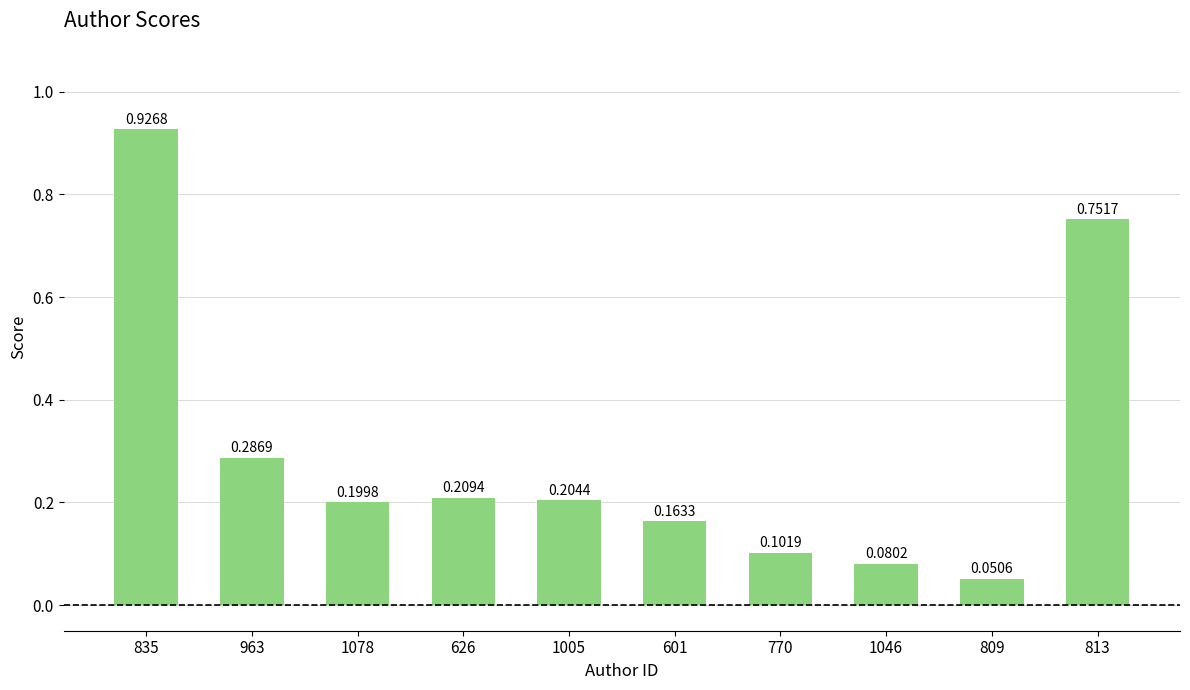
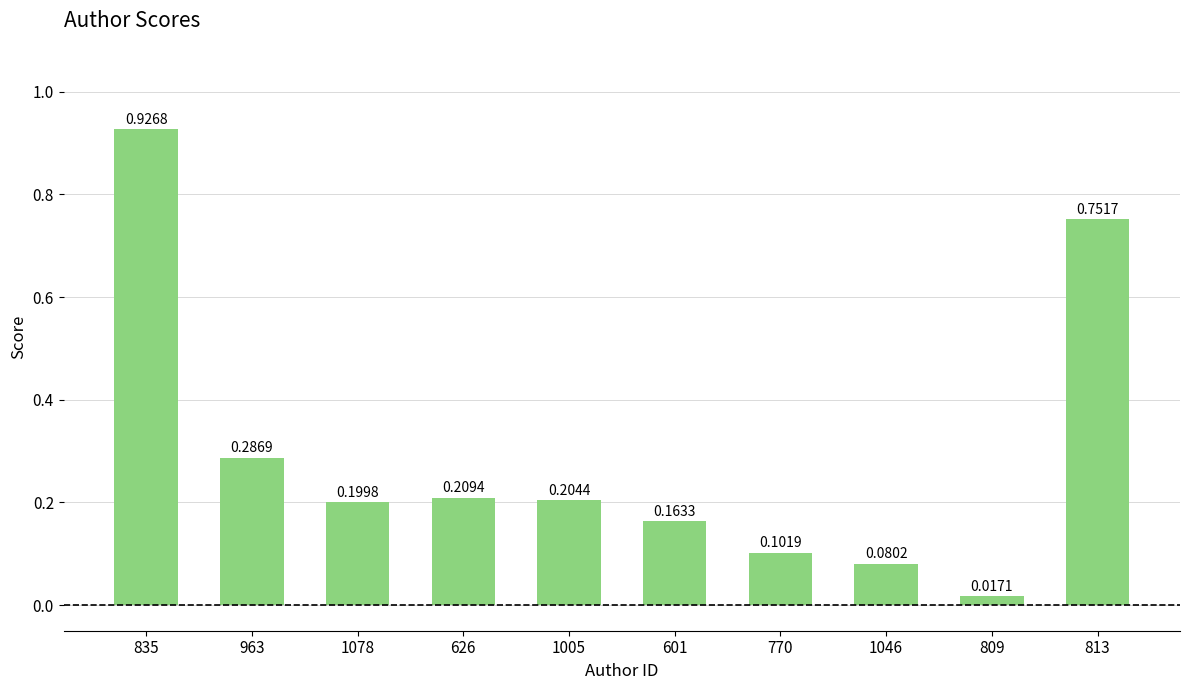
809: 0.0506 -> 0.0171
